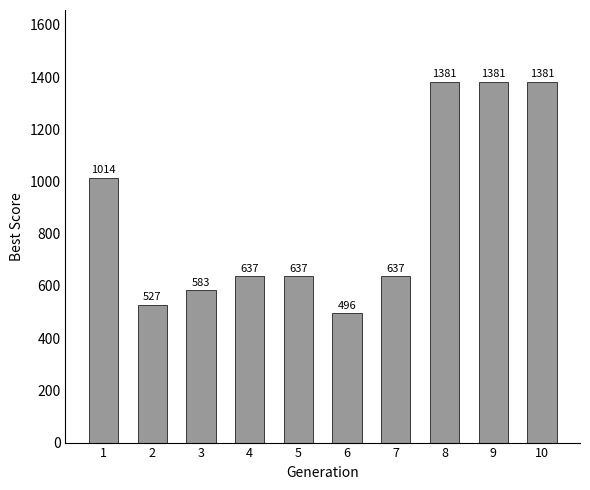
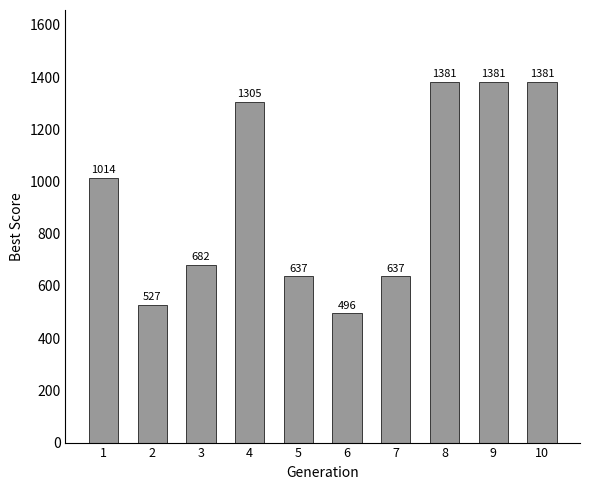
3: 583 -> 682
4: 637 -> 1305
